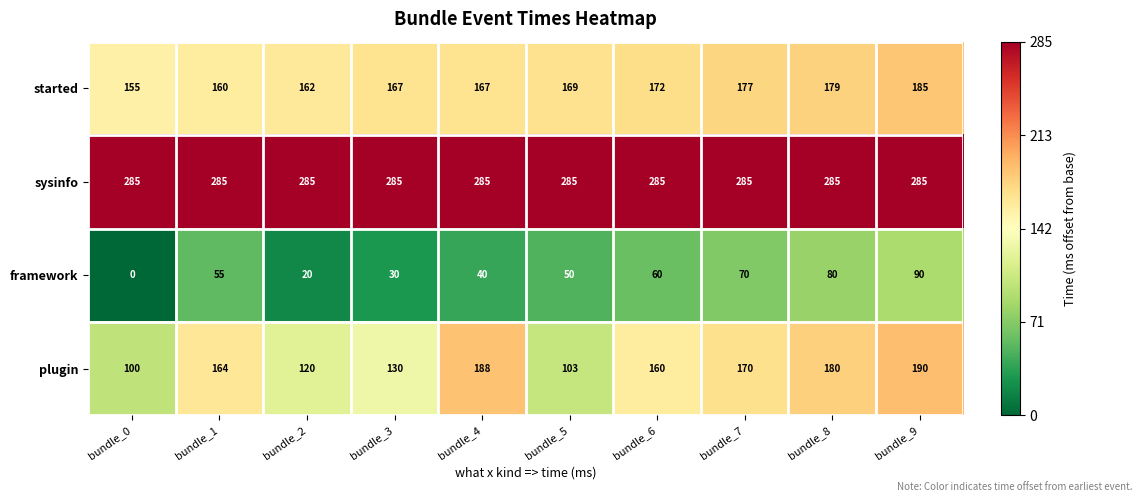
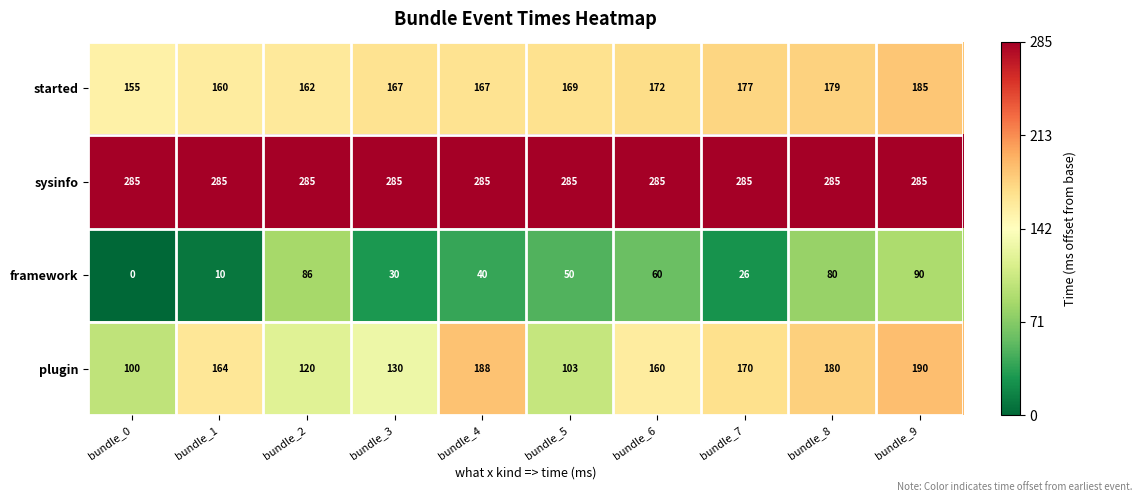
framework, bundle_1: 55 -> 10
framework, bundle_2: 20 -> 86
framework, bundle_7: 70 -> 26
